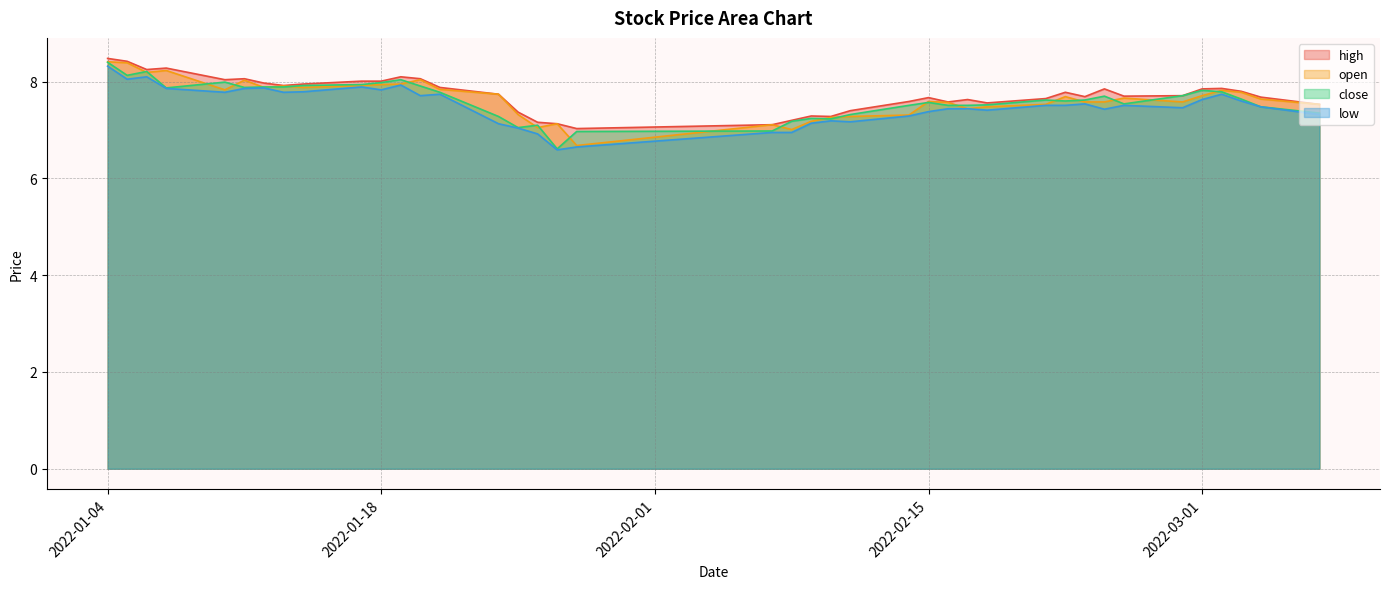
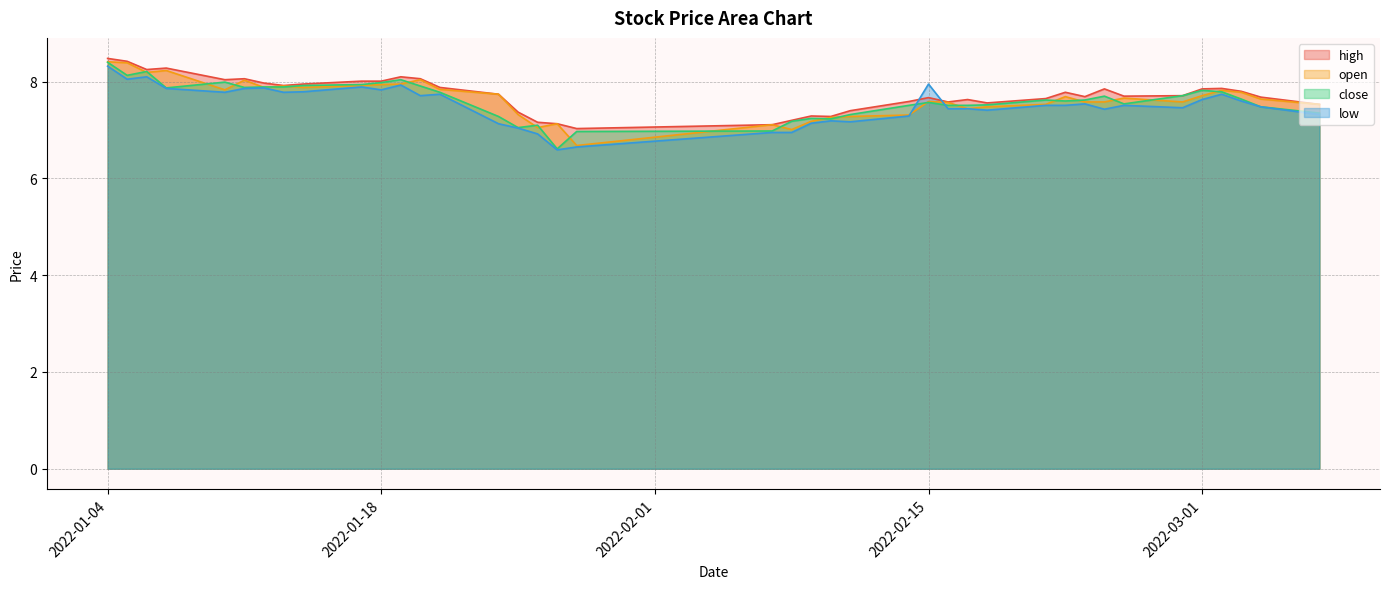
low, 2022-02-15: 7.4 -> 8.0
